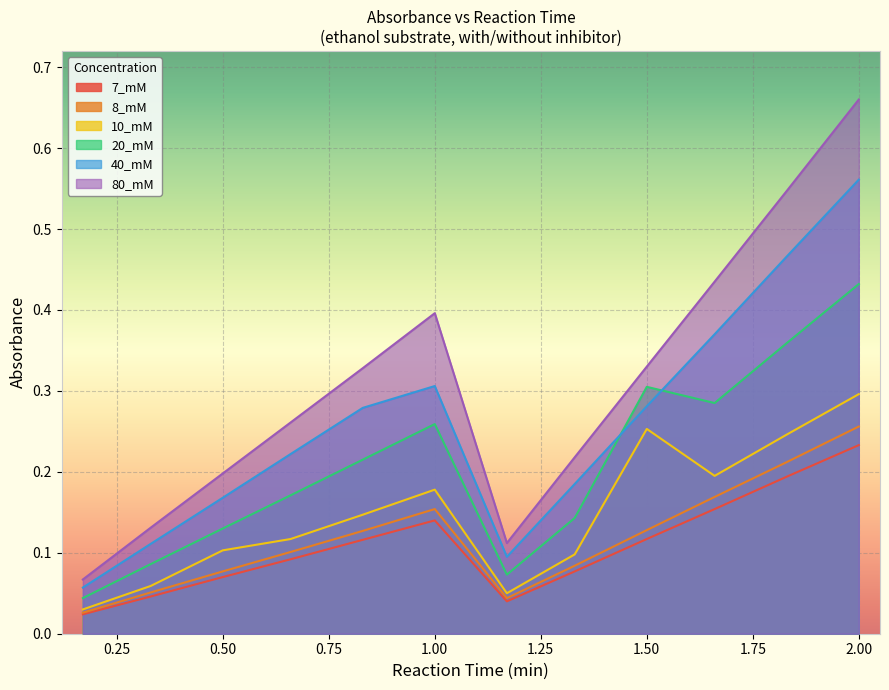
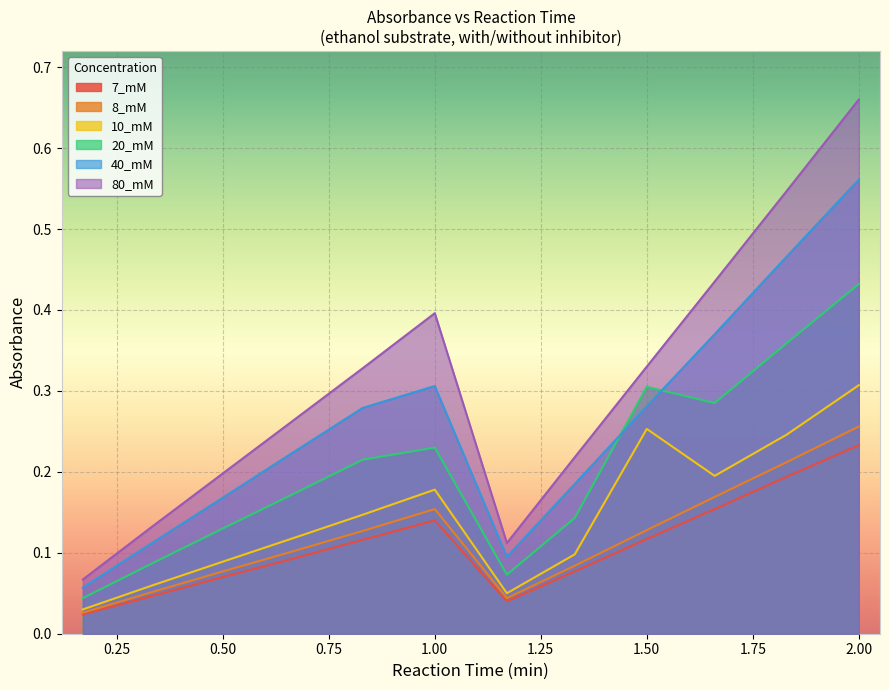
10_mM, 0.50: 0.10 -> 0.09
20_mM, 1.00: 0.26 -> 0.23
10_mM, 2.00: 0.30 -> 0.31
